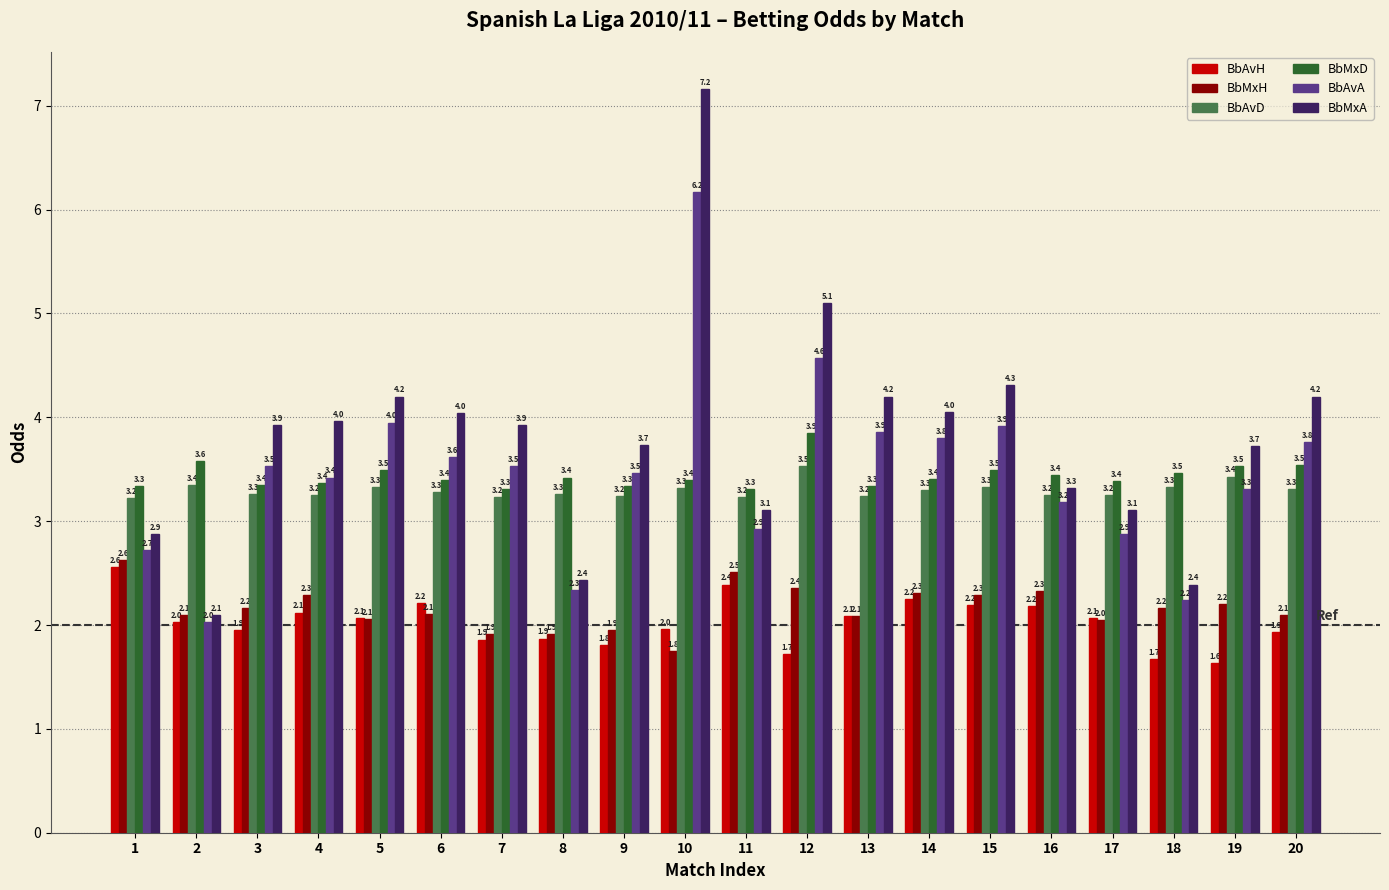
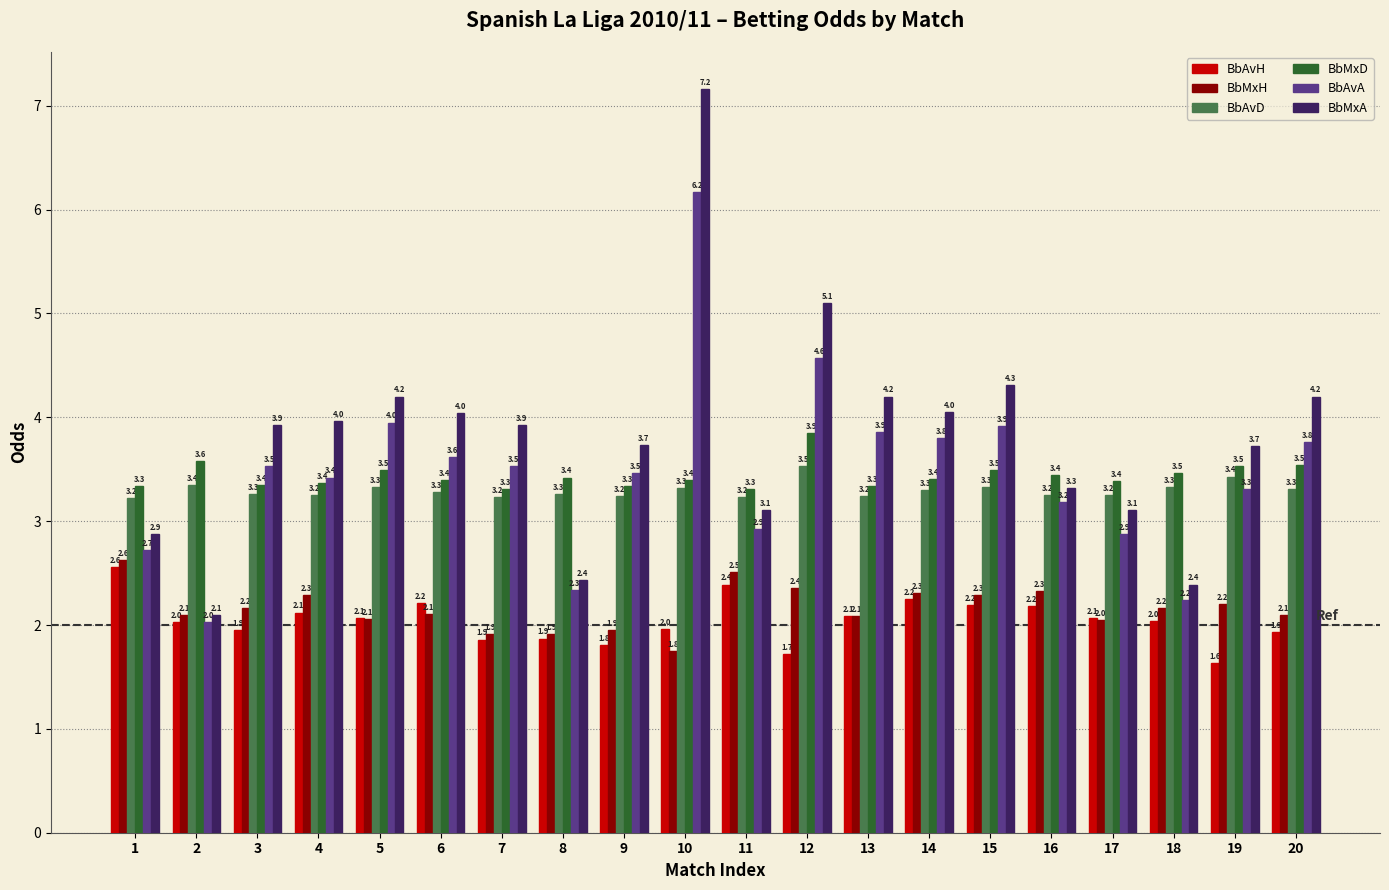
BbAvH, 18: 1.7 -> 2.0
